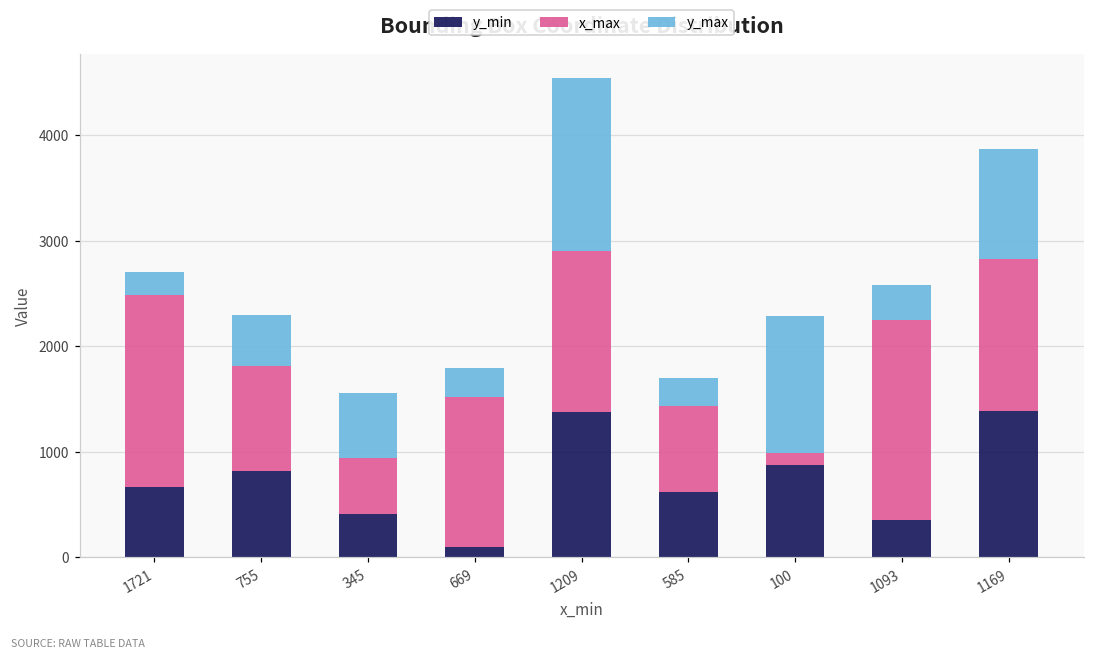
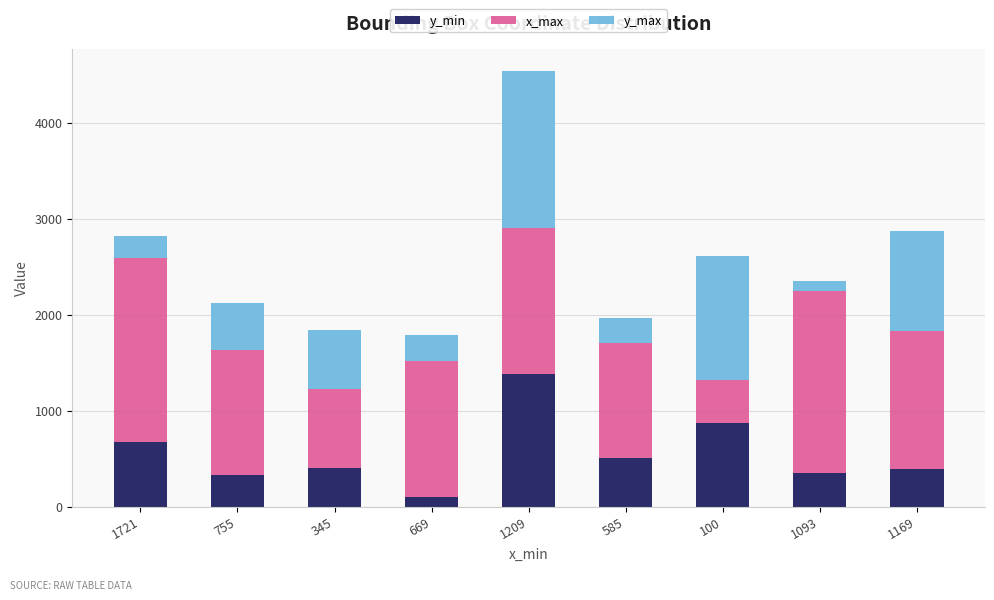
x_max, 1721: 1800 -> 1900
y_min, 755: 800 -> 300
x_max, 755: 1000 -> 1300
x_max, 345: 500 -> 800
y_min, 585: 600 -> 500
x_max, 585: 800 -> 1200
x_max, 100: 100 -> 400
y_max, 1093: 300 -> 100
y_min, 1169: 1400 -> 400
